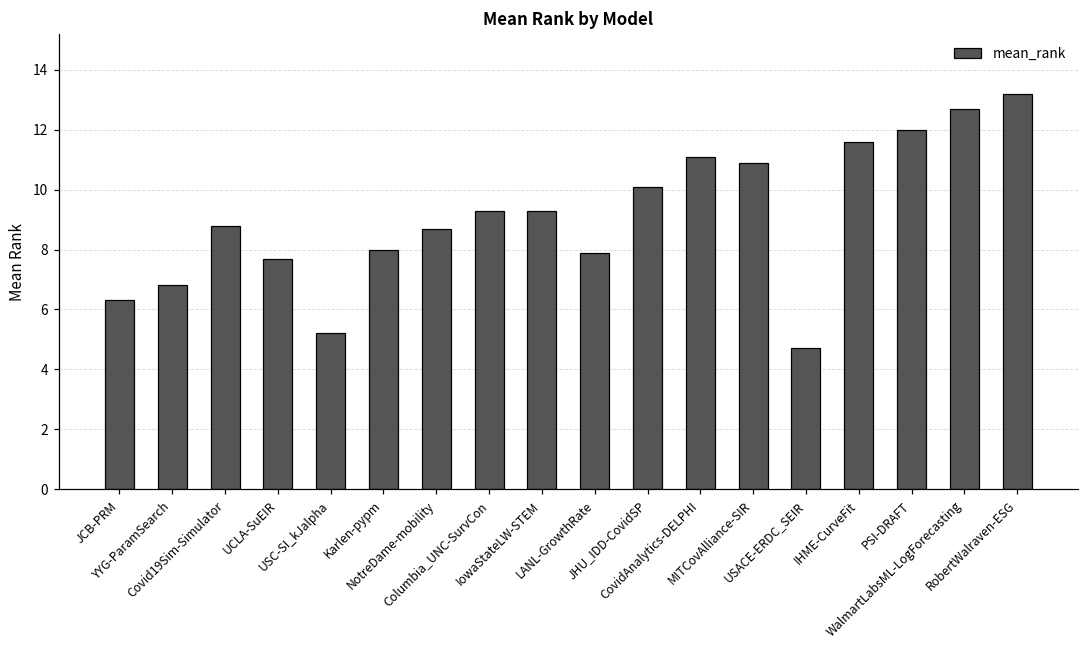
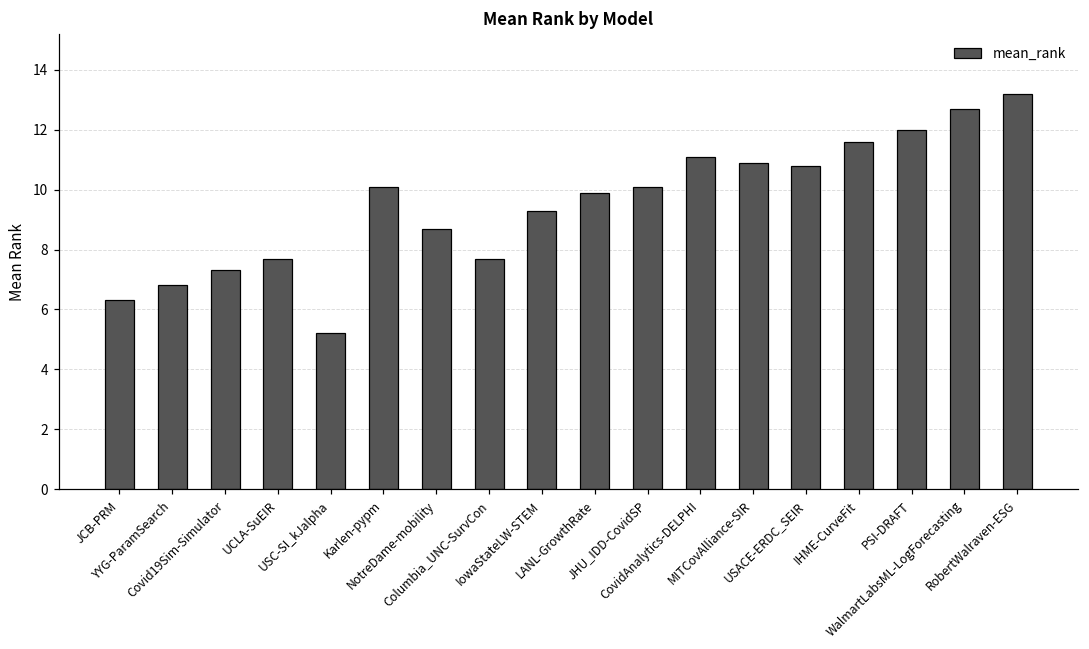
Covid19Sim-Simulator: 8.8 -> 7.3
Karlen-pypm: 8.0 -> 10.1
Columbia_UNC-SurvCon: 9.3 -> 7.7
LANL-GrowthRate: 7.9 -> 9.9
USACE-ERDC_SEIR: 4.7 -> 10.8
